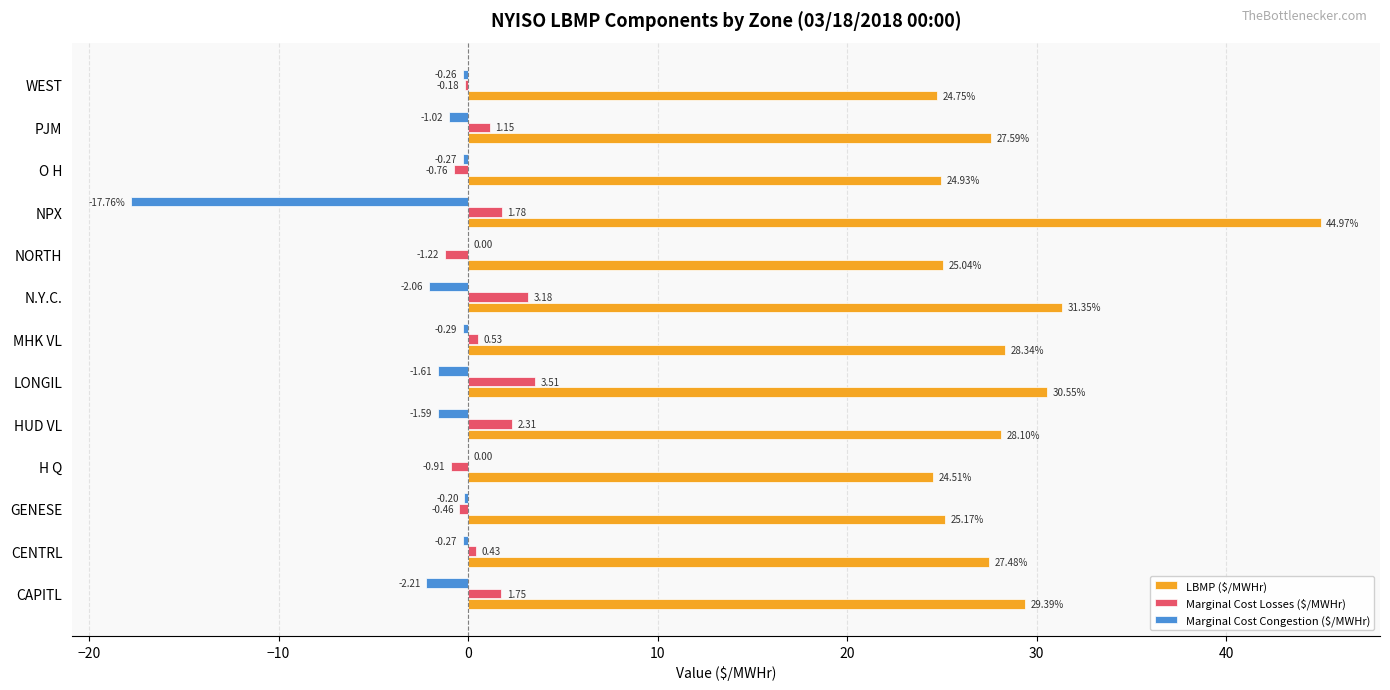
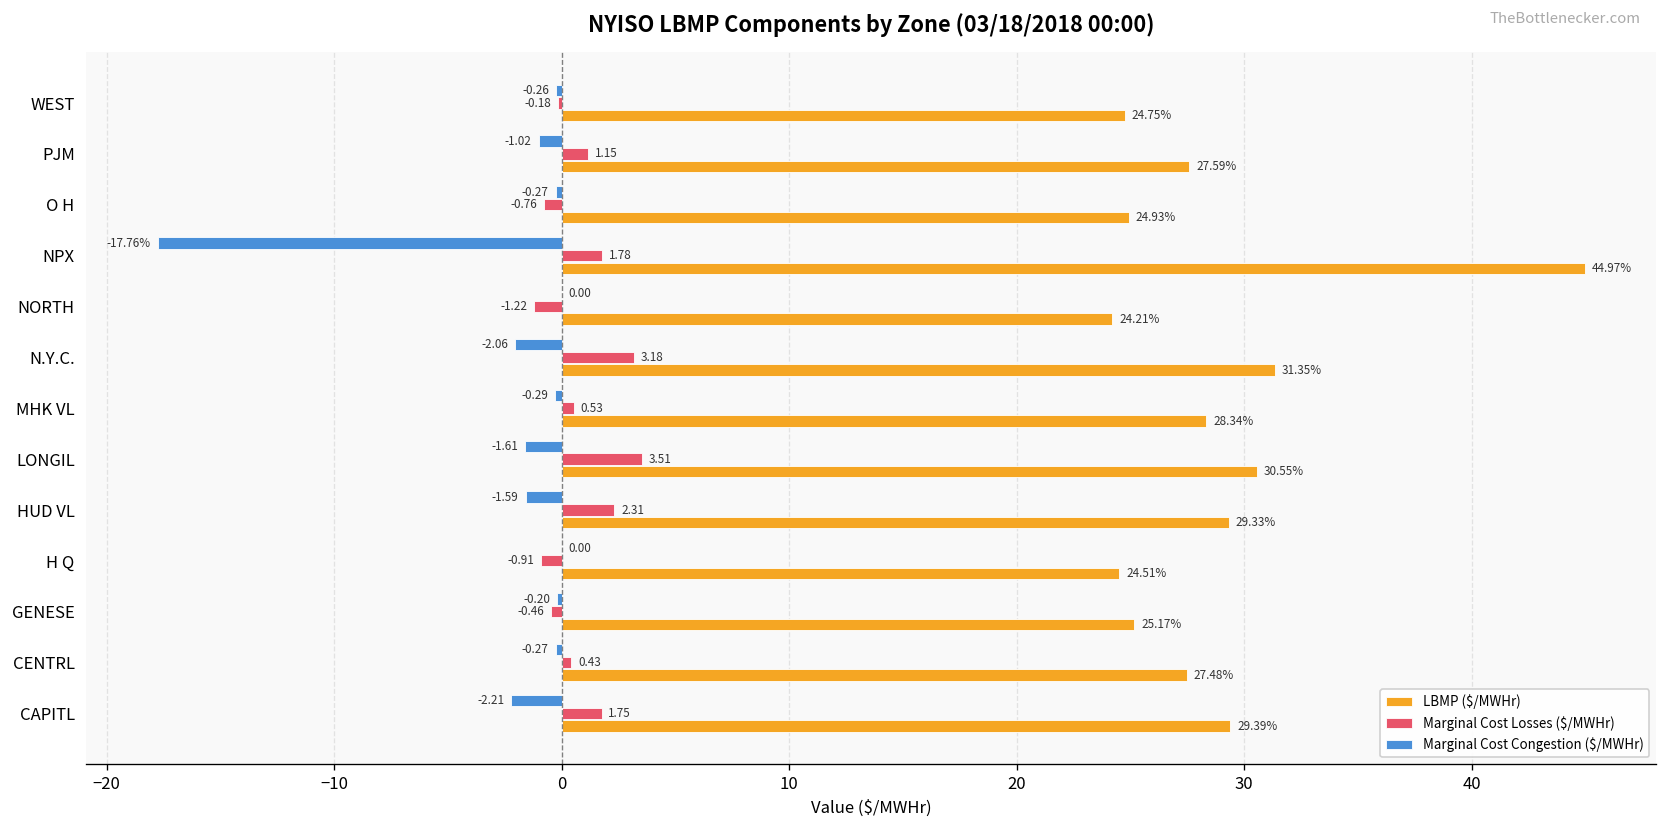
LBMP ($/MWHr), NORTH: 25.04% -> 24.21%
LBMP ($/MWHr), HUD VL: 28.10% -> 29.33%
